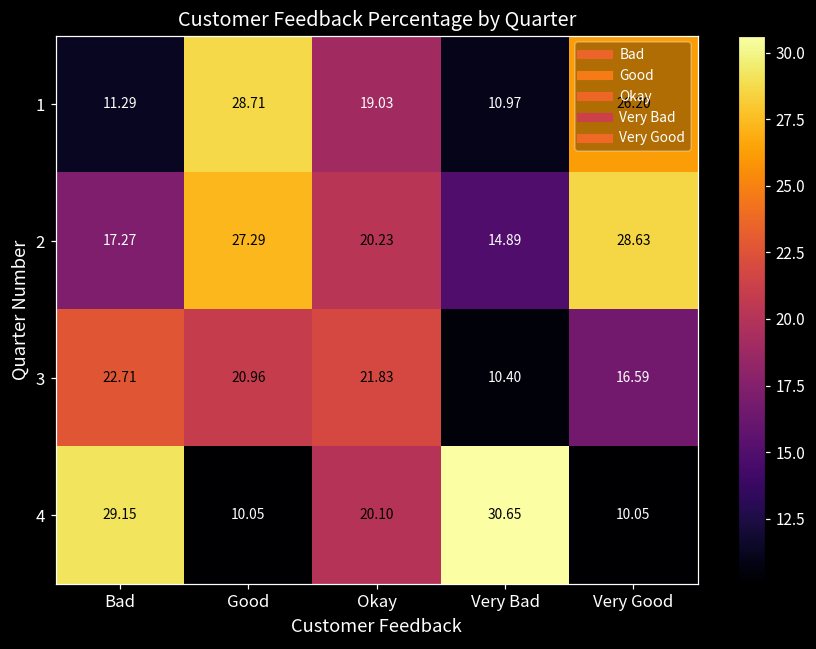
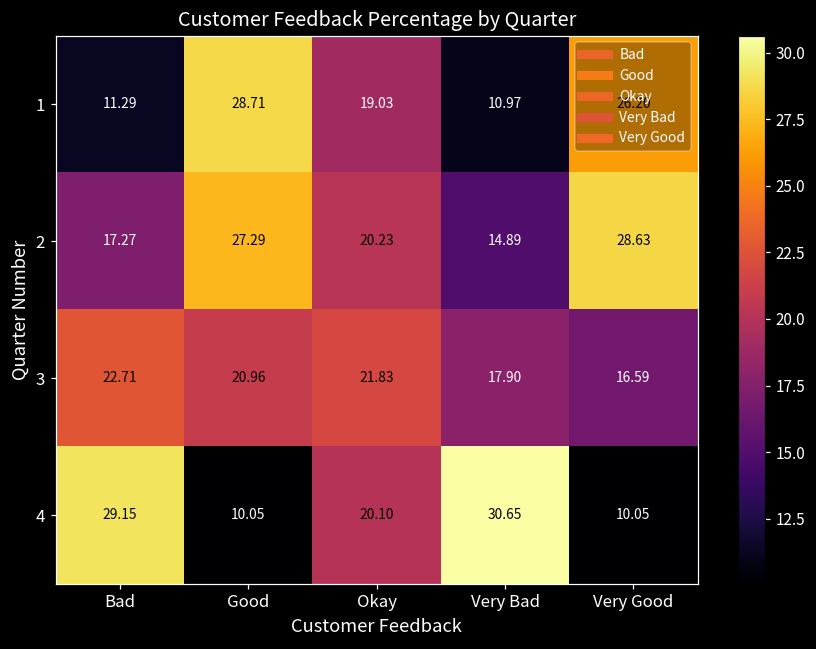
3, Very Bad: 10.40 -> 17.90
